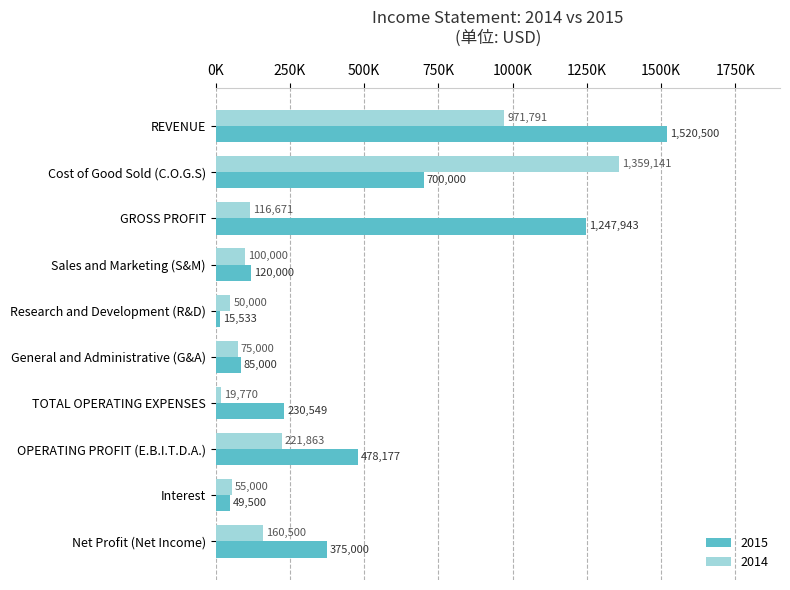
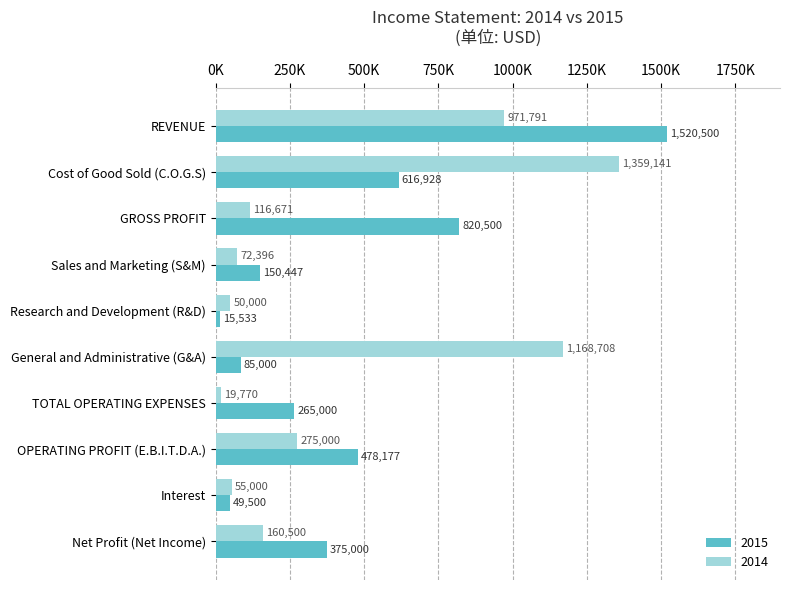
2015, Cost of Good Sold (C.O.G.S): 700,000 -> 616,928
2015, GROSS PROFIT: 1,247,943 -> 820,500
2014, Sales and Marketing (S&M): 100,000 -> 72,396
2015, Sales and Marketing (S&M): 120,000 -> 150,447
2014, General and Administrative (G&A): 75,000 -> 1,168,708
2015, TOTAL OPERATING EXPENSES: 230,549 -> 265,000
2014, OPERATING PROFIT (E.B.I.T.D.A.): 221,863 -> 275,000
